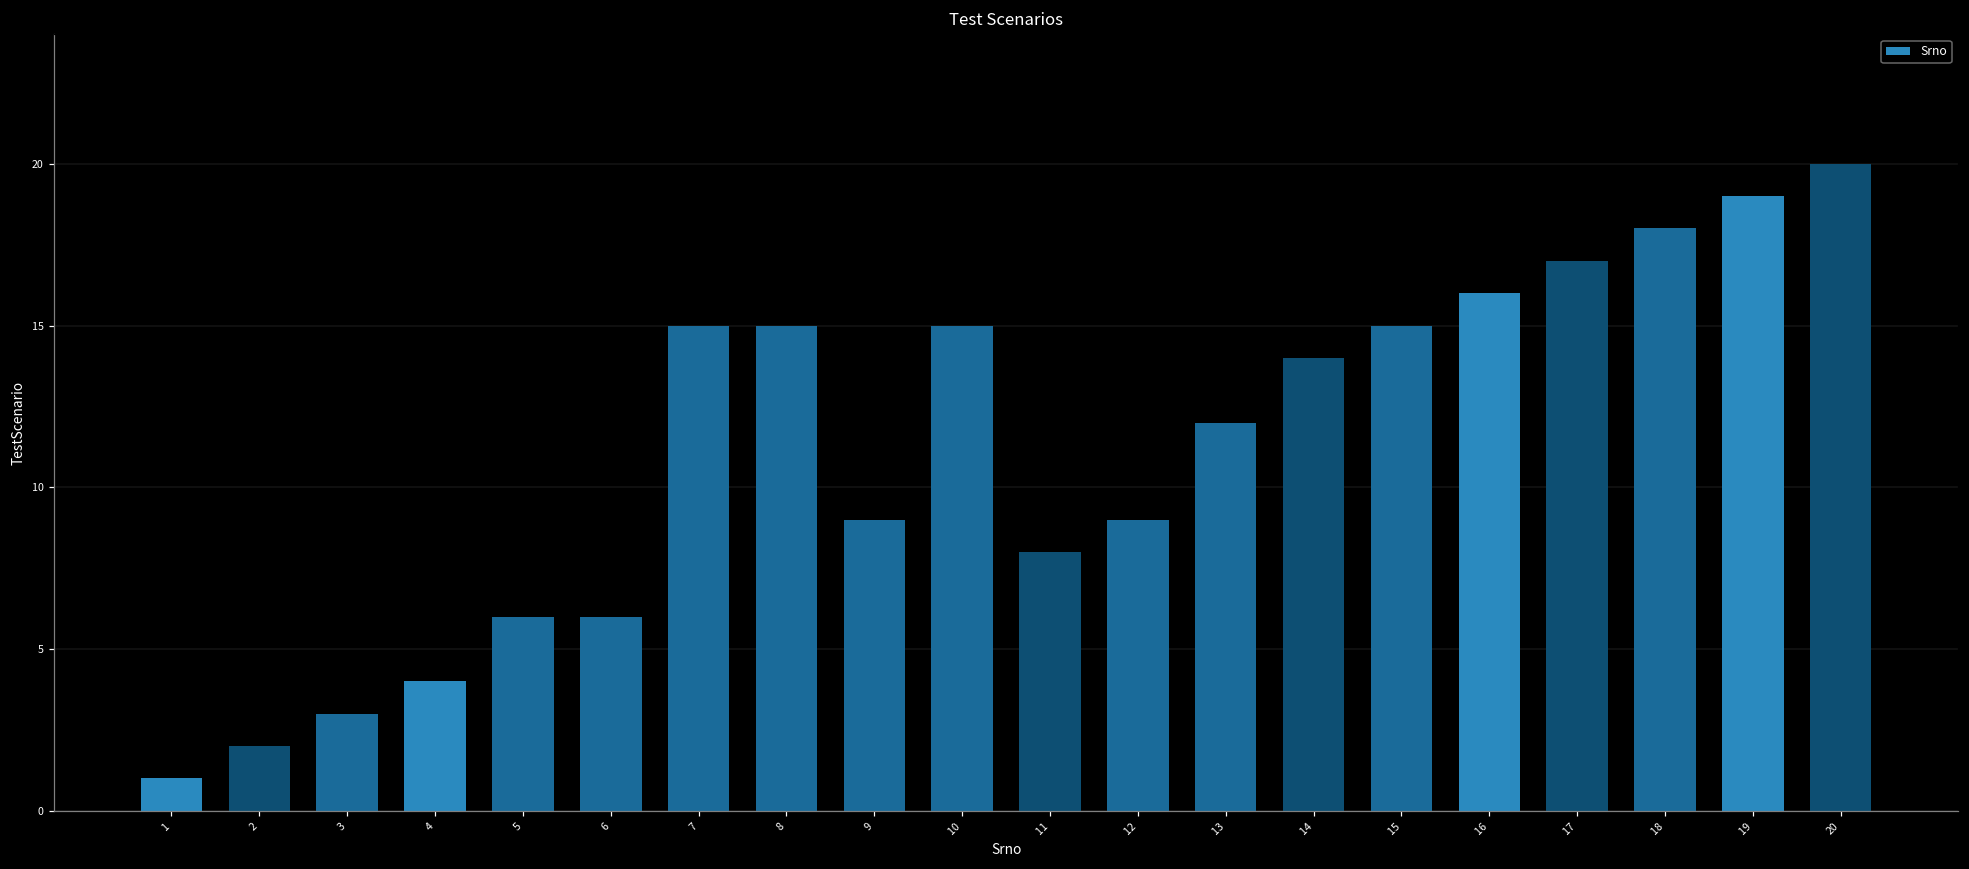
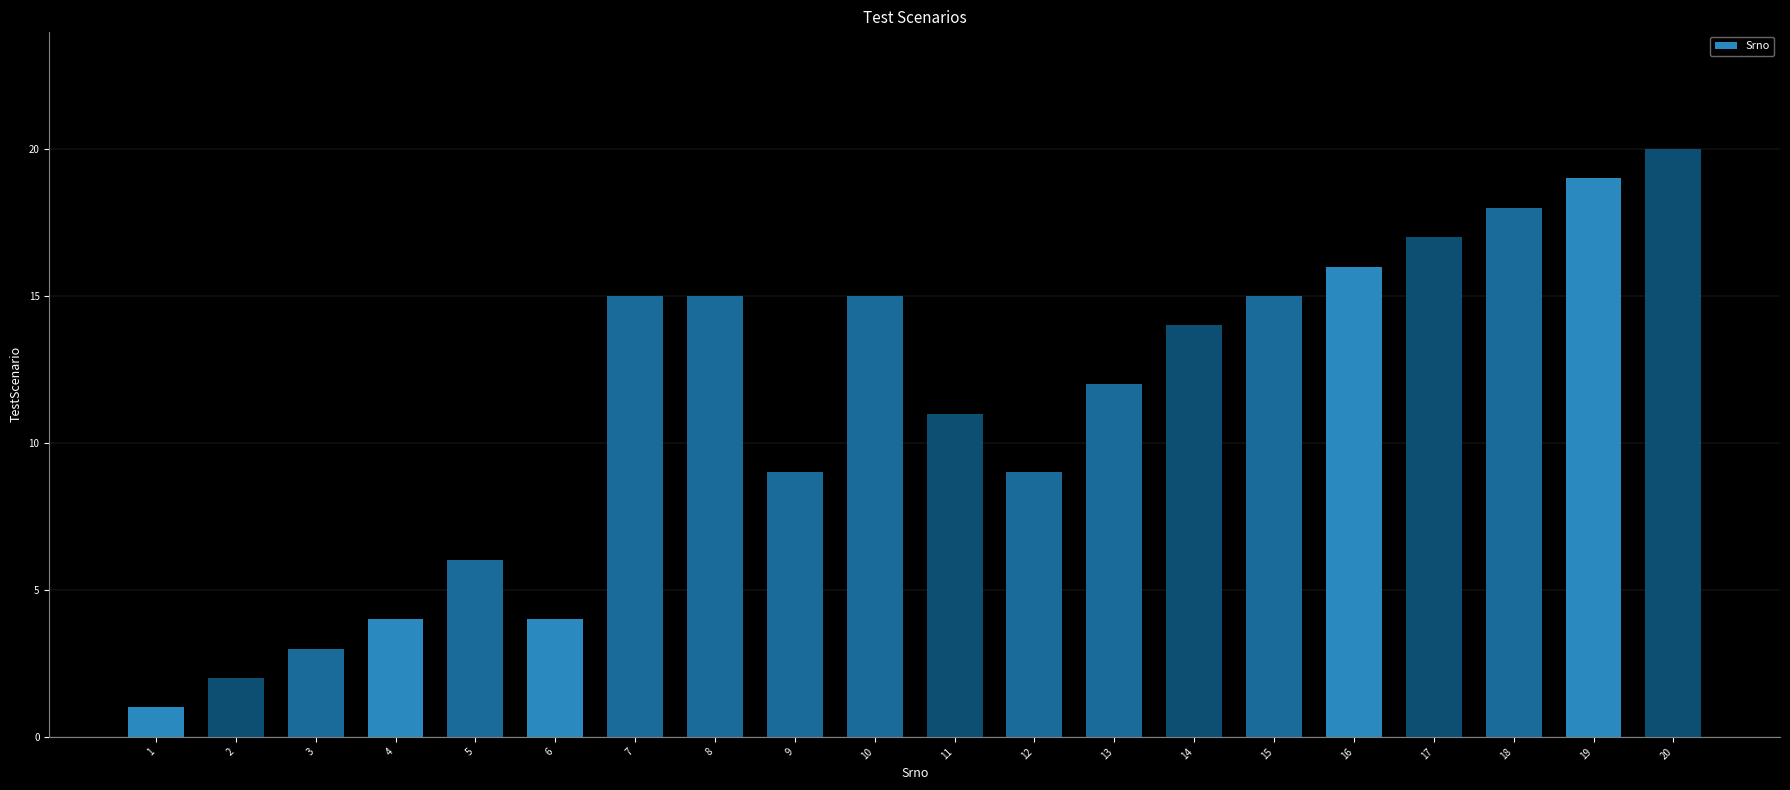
6: 6 -> 4
11: 8 -> 11
